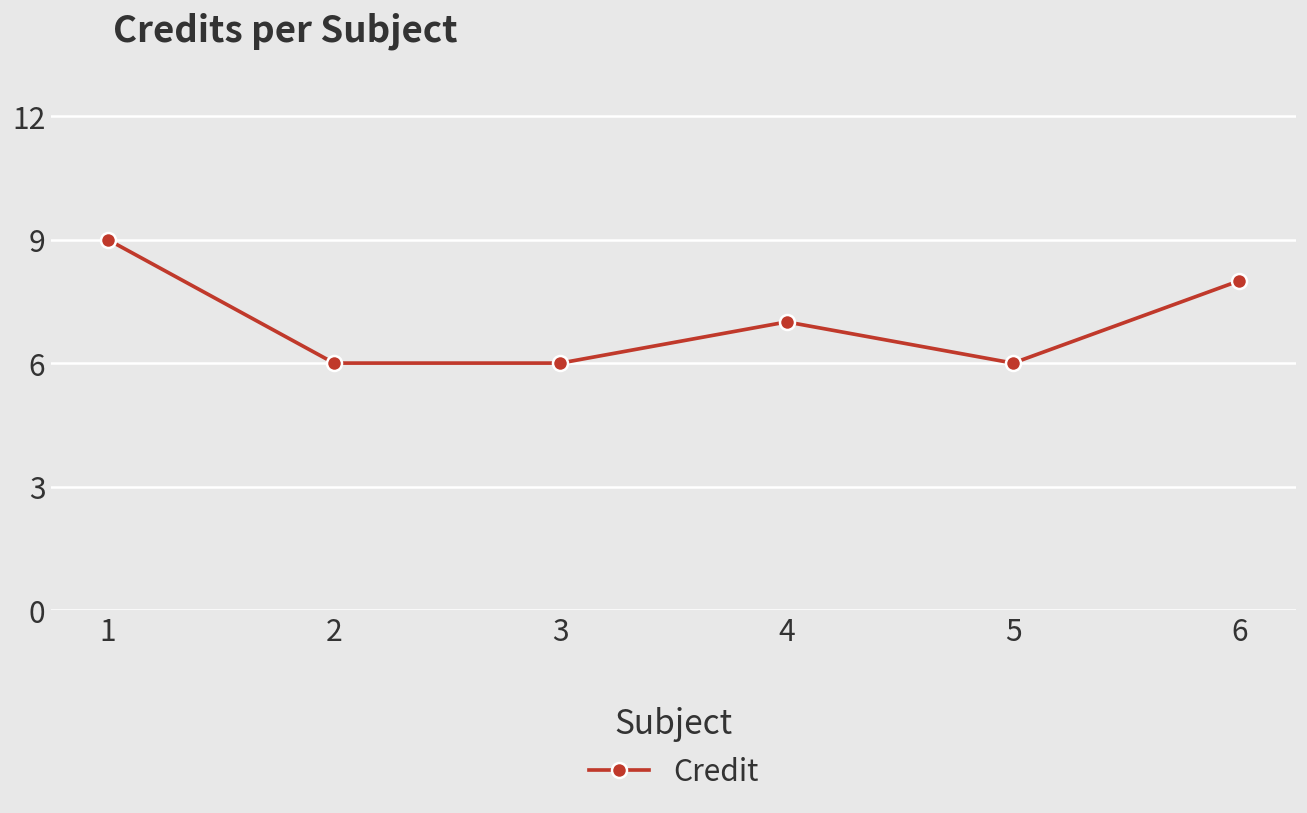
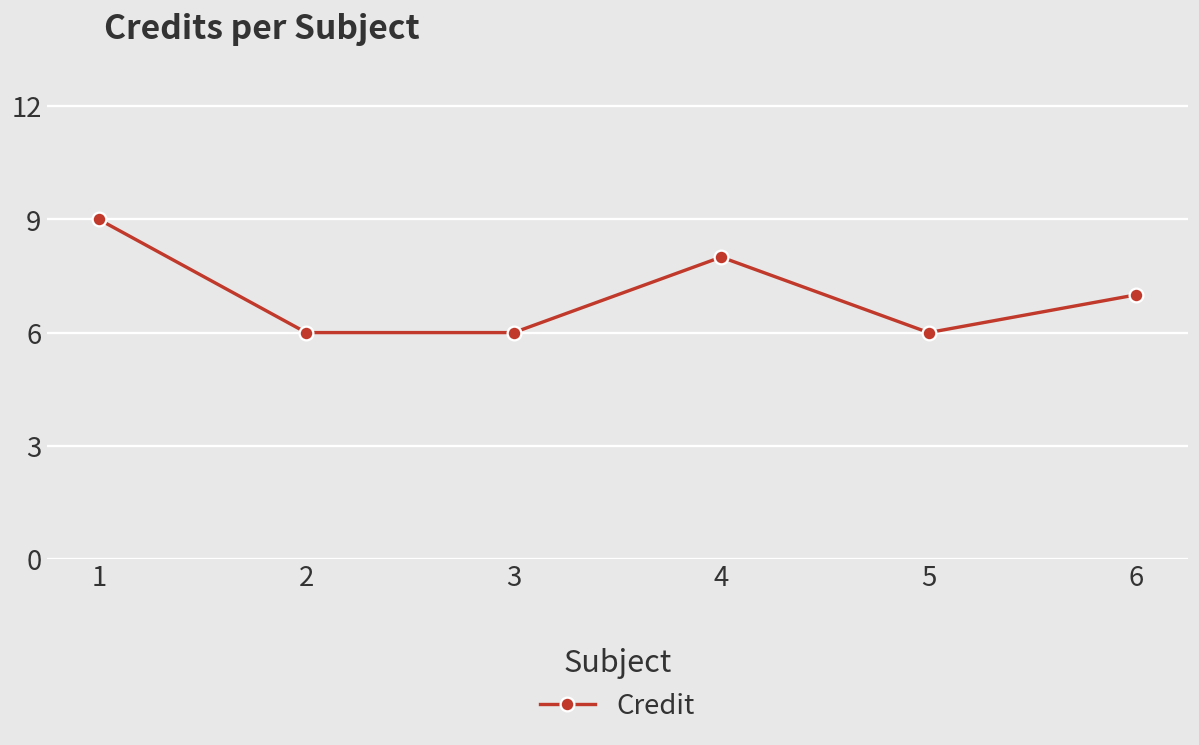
4: 7 -> 8
6: 8 -> 7
